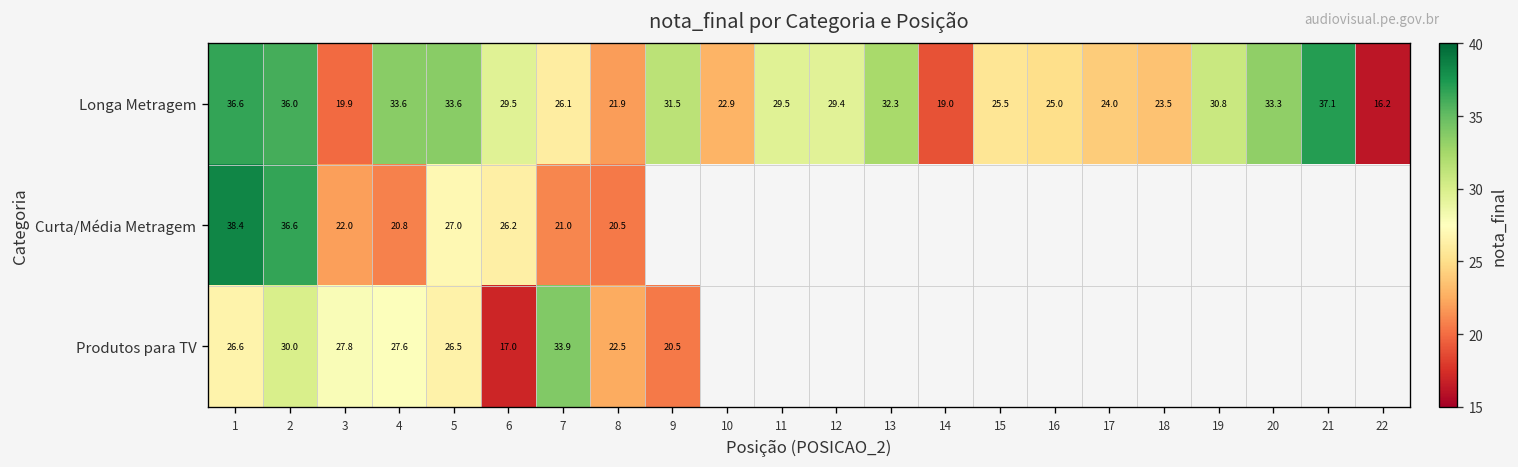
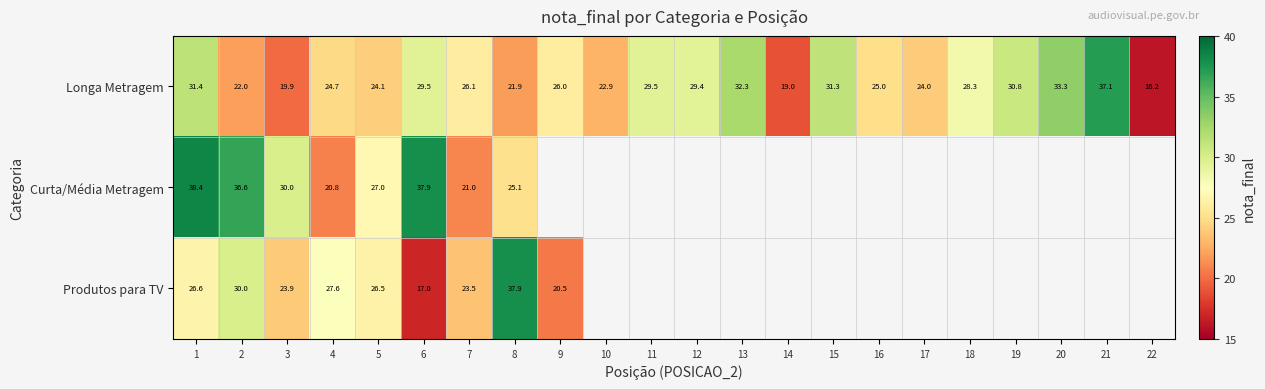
Longa Metragem, 1: 36.6 -> 31.4
Longa Metragem, 2: 36.0 -> 22.0
Longa Metragem, 4: 33.6 -> 24.7
Longa Metragem, 5: 33.6 -> 24.1
Longa Metragem, 9: 31.5 -> 26.0
Longa Metragem, 15: 25.5 -> 31.3
Longa Metragem, 18: 23.5 -> 28.3
Curta/Média Metragem, 3: 22.0 -> 30.0
Curta/Média Metragem, 6: 26.2 -> 37.9
Curta/Média Metragem, 8: 20.5 -> 25.1
Produtos para TV, 3: 27.8 -> 23.9
Produtos para TV, 7: 33.9 -> 23.5
Produtos para TV, 8: 22.5 -> 37.9
